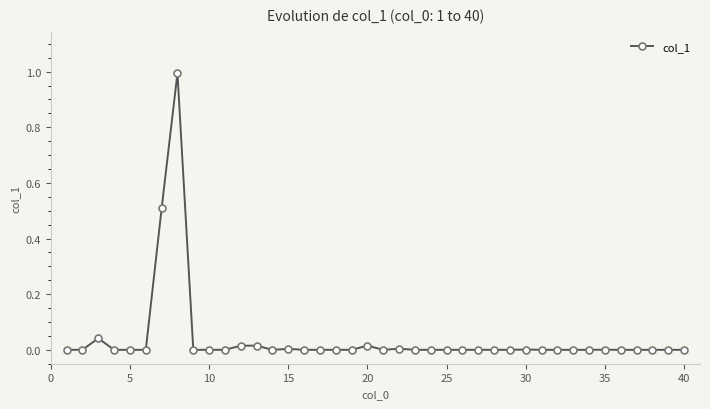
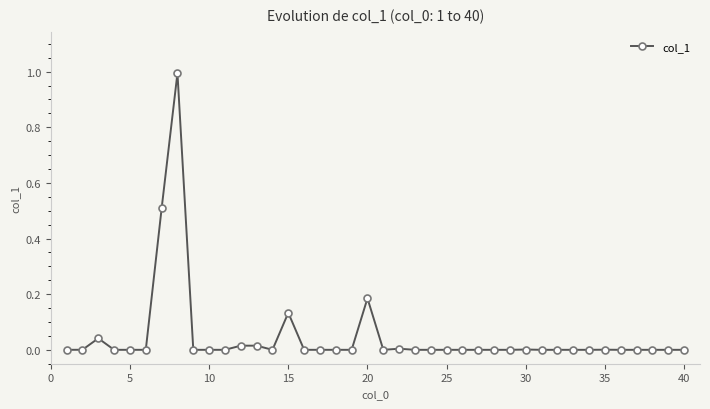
15: 0.00 -> 0.13
20: 0.01 -> 0.19
